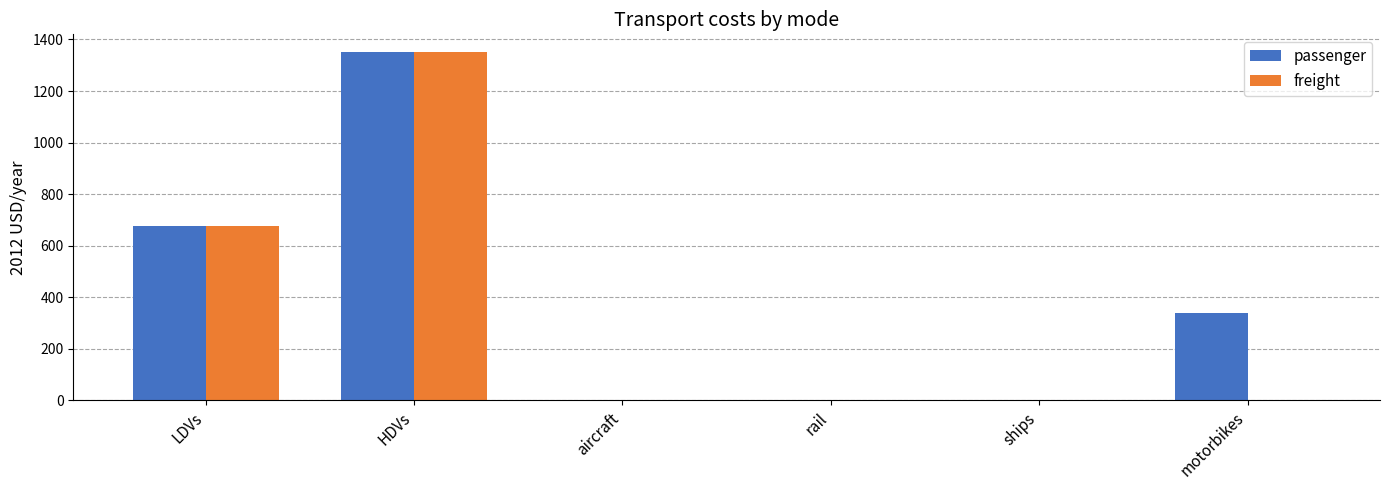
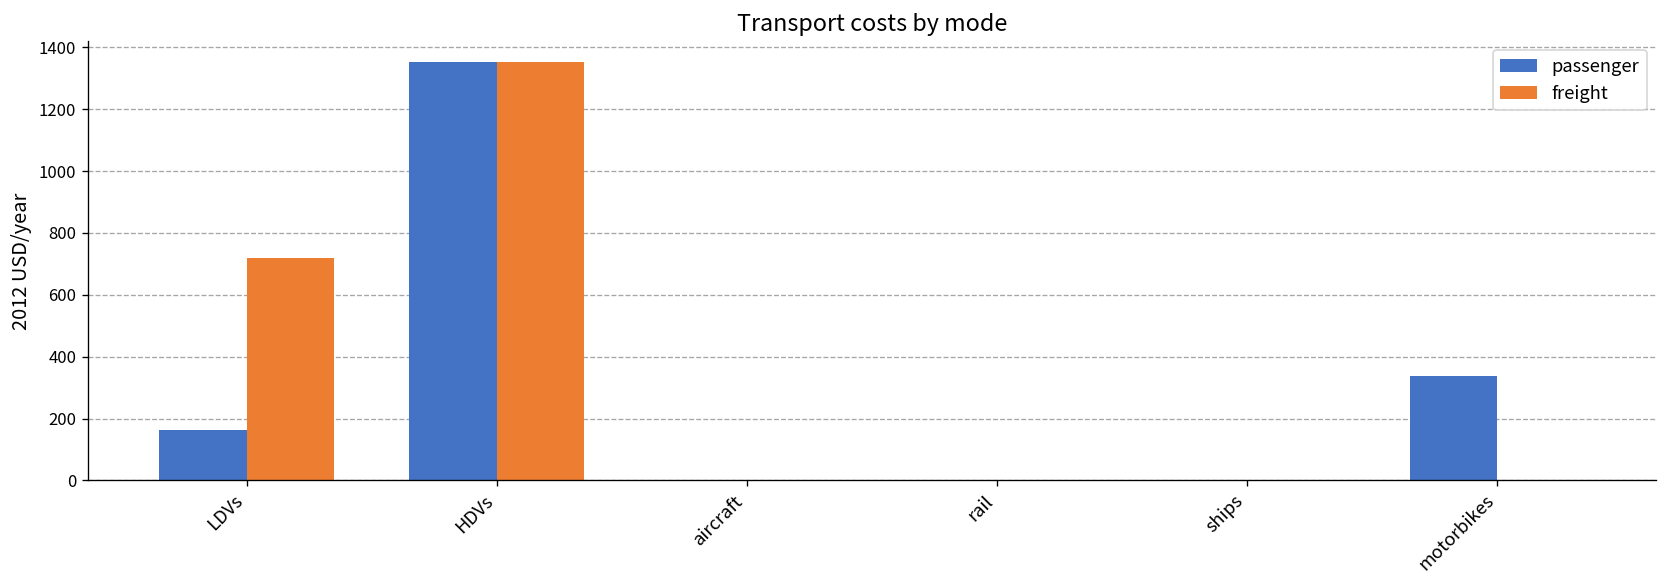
passenger, LDVs: 680 -> 160
freight, LDVs: 680 -> 720
